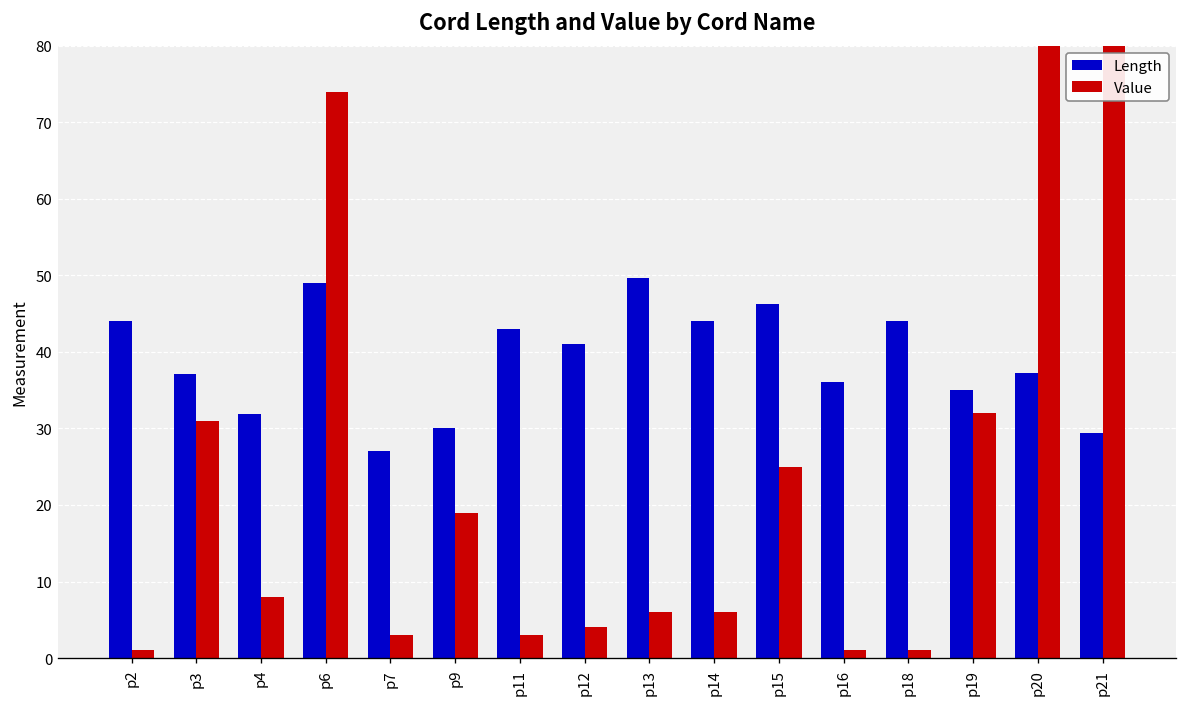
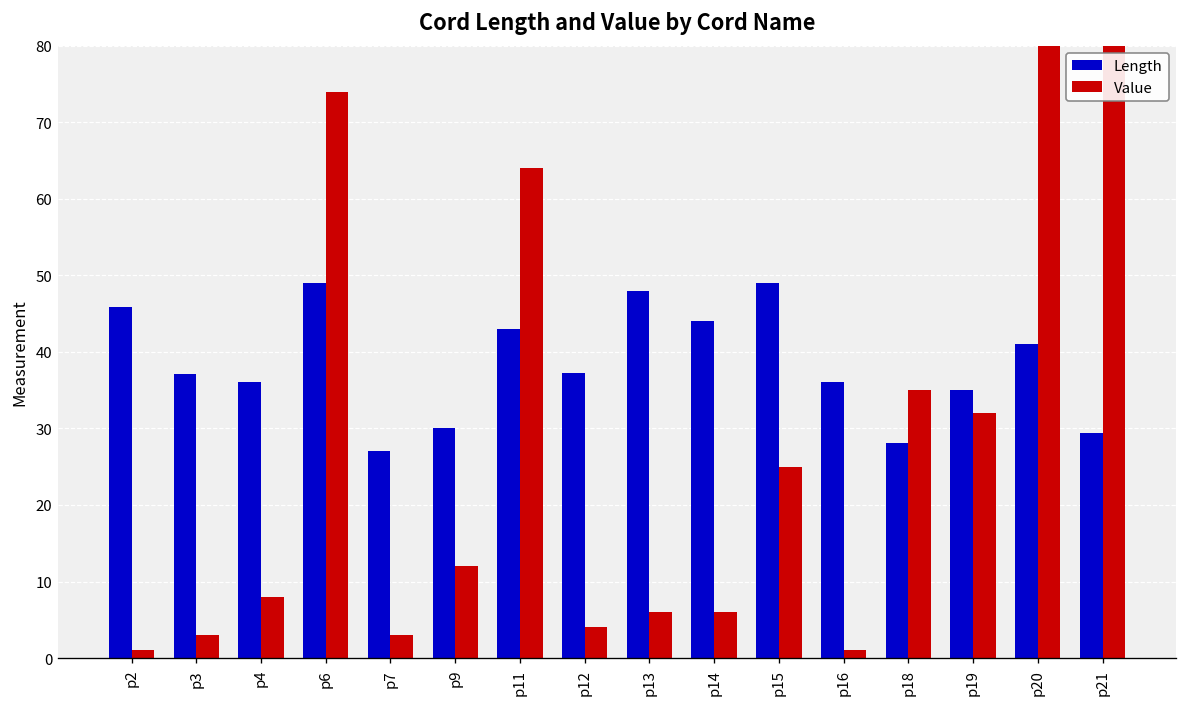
Length, p2: 44 -> 46
Value, p3: 31 -> 3
Length, p4: 32 -> 36
Value, p9: 19 -> 12
Value, p11: 3 -> 64
Length, p12: 41 -> 37
Length, p13: 50 -> 48
Length, p15: 46 -> 49
Length, p18: 44 -> 28
Value, p18: 1 -> 35
Length, p20: 37 -> 41
